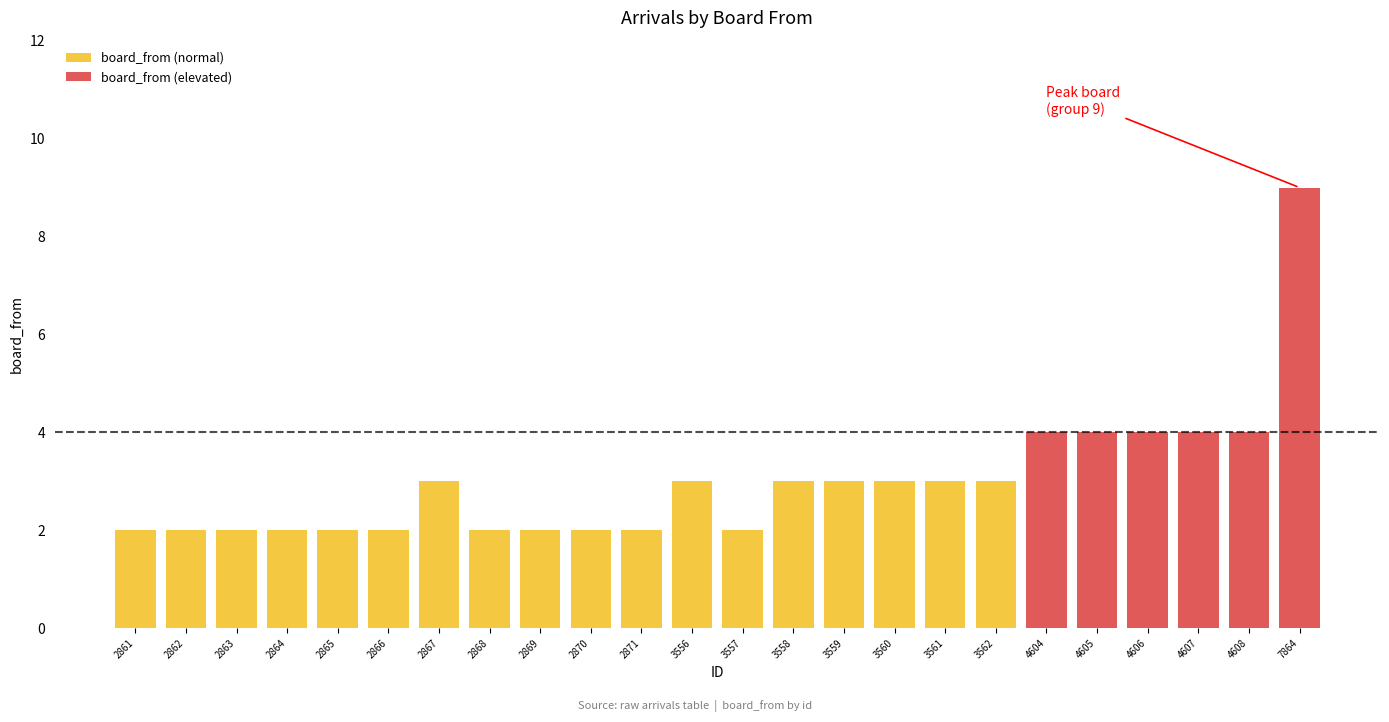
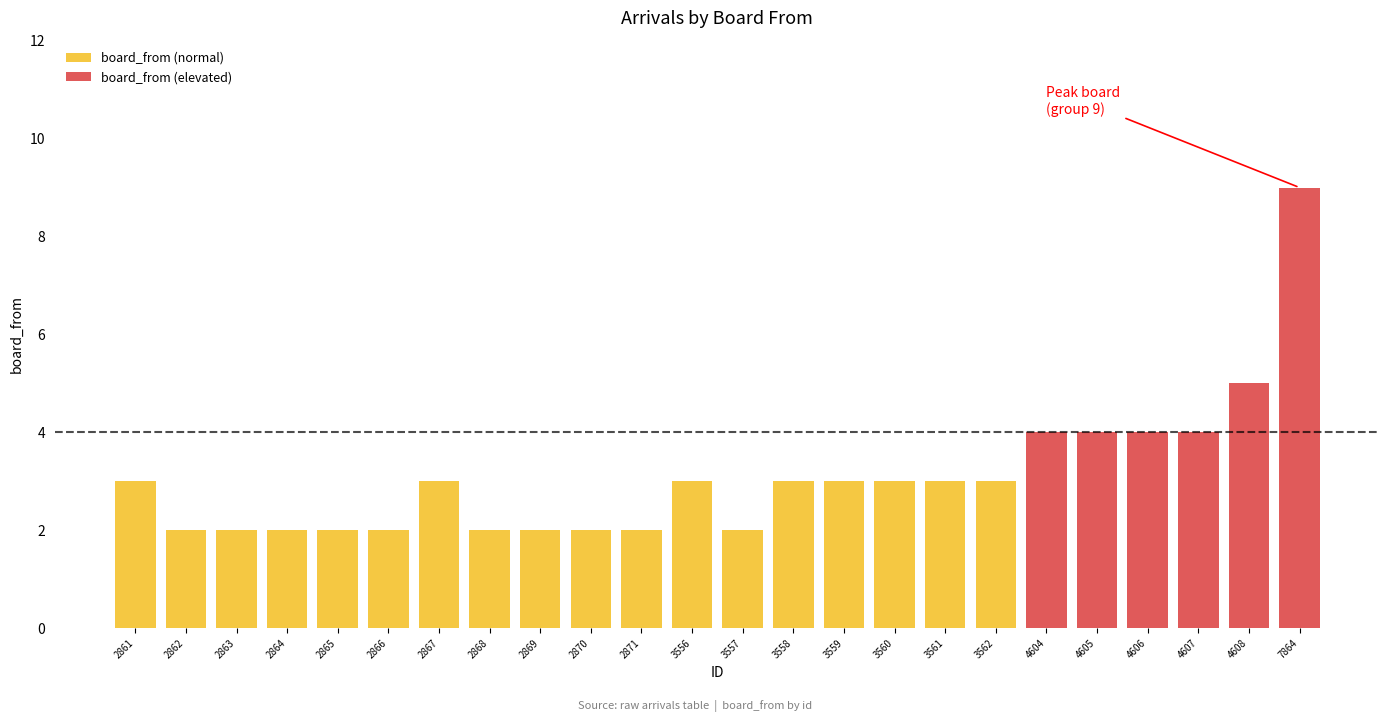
board_from (normal), 2861: 2 -> 3
board_from (elevated), 4608: 4 -> 5
